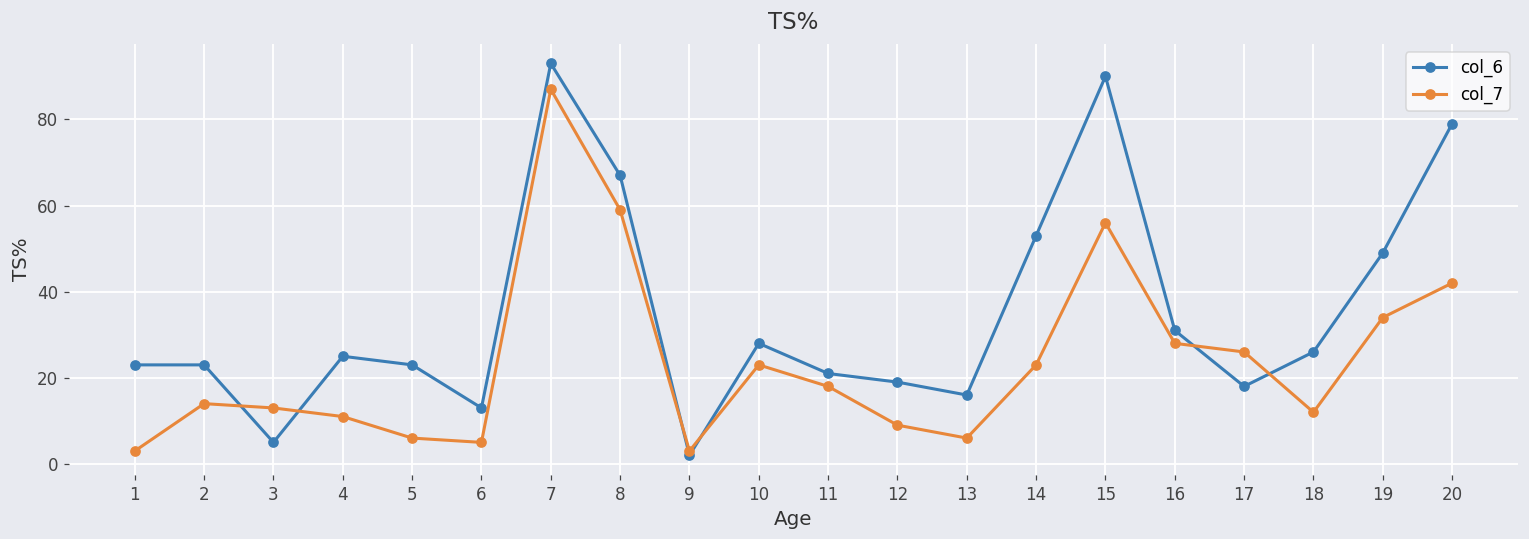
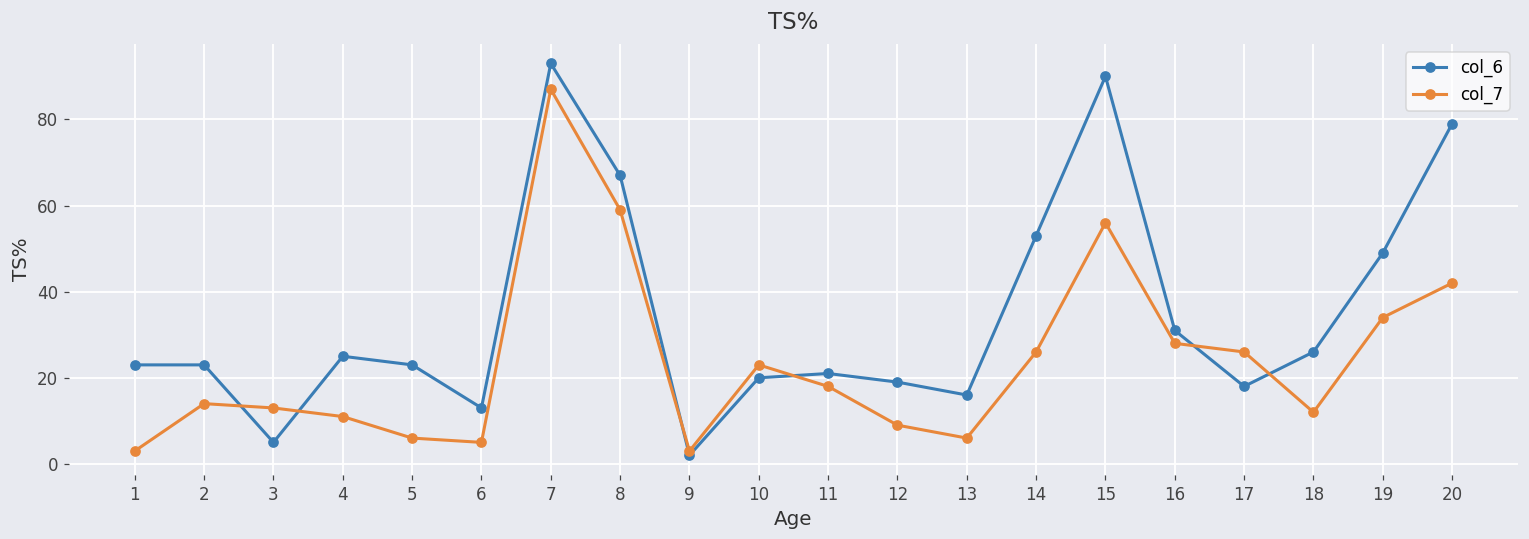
col_6, 10: 28 -> 20
col_7, 14: 23 -> 26
